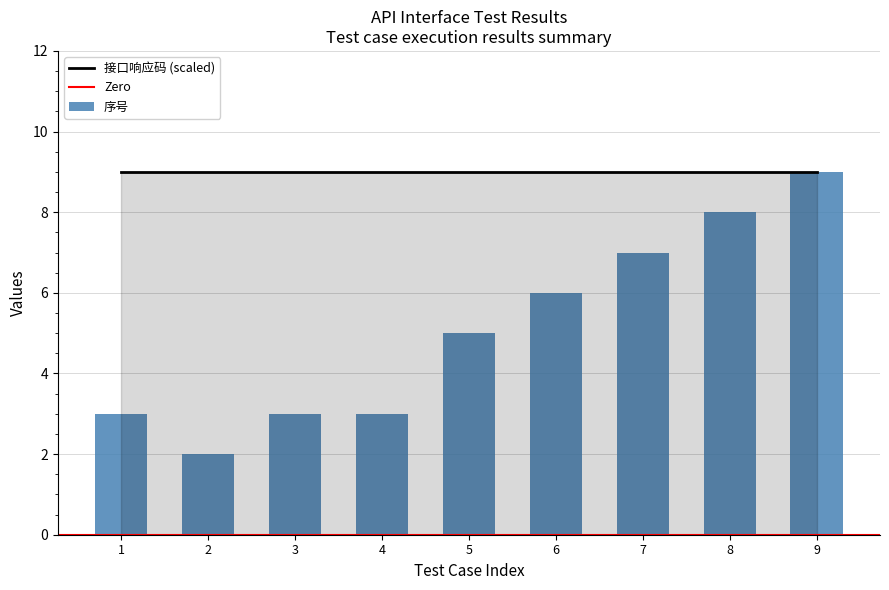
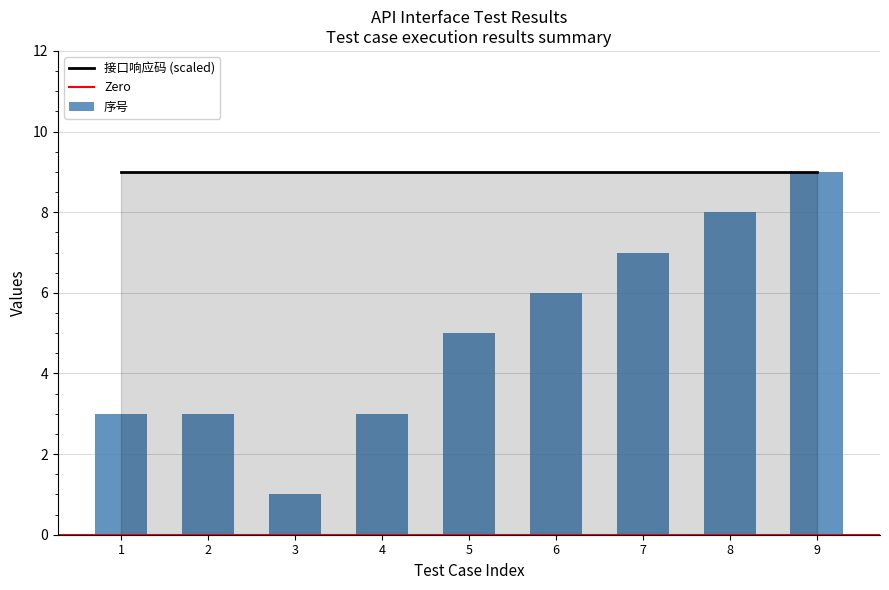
序号, 2: 2 -> 3
序号, 3: 3 -> 1
